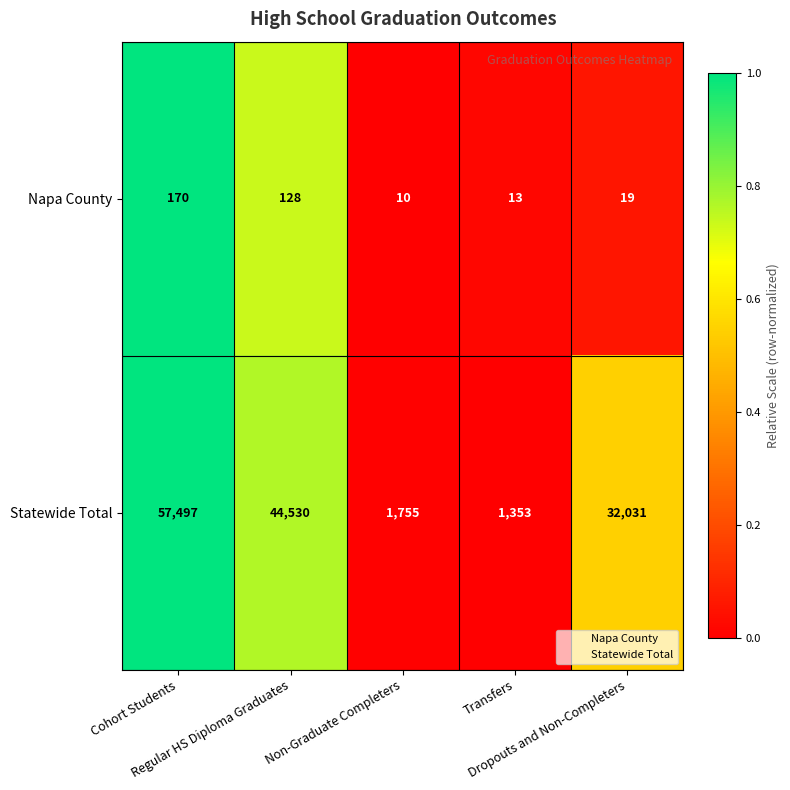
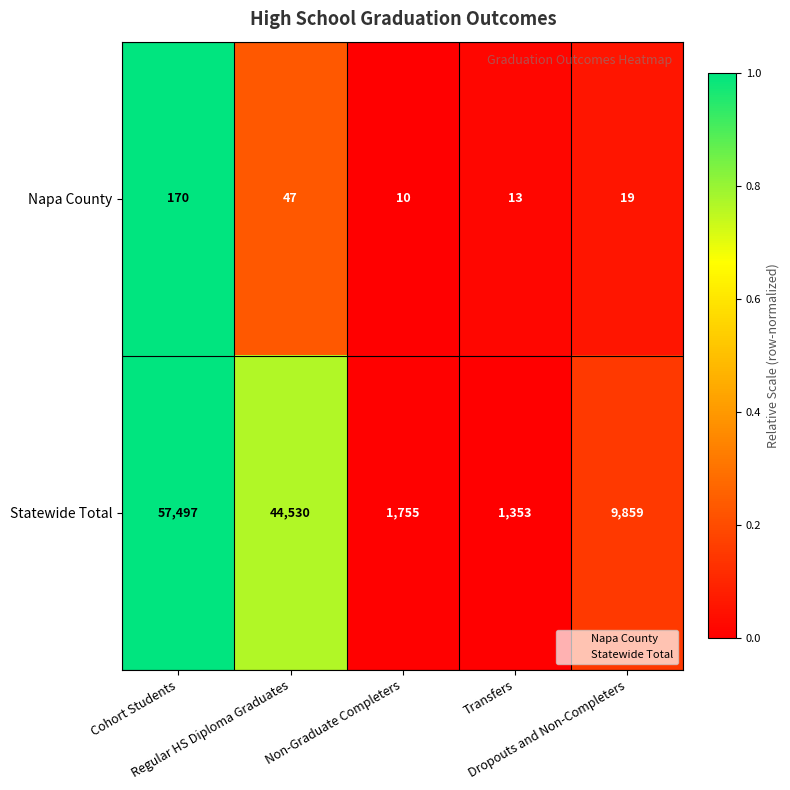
Napa County, Regular HS Diploma Graduates: 128 -> 47
Statewide Total, Dropouts and Non-Completers: 32,031 -> 9,859
